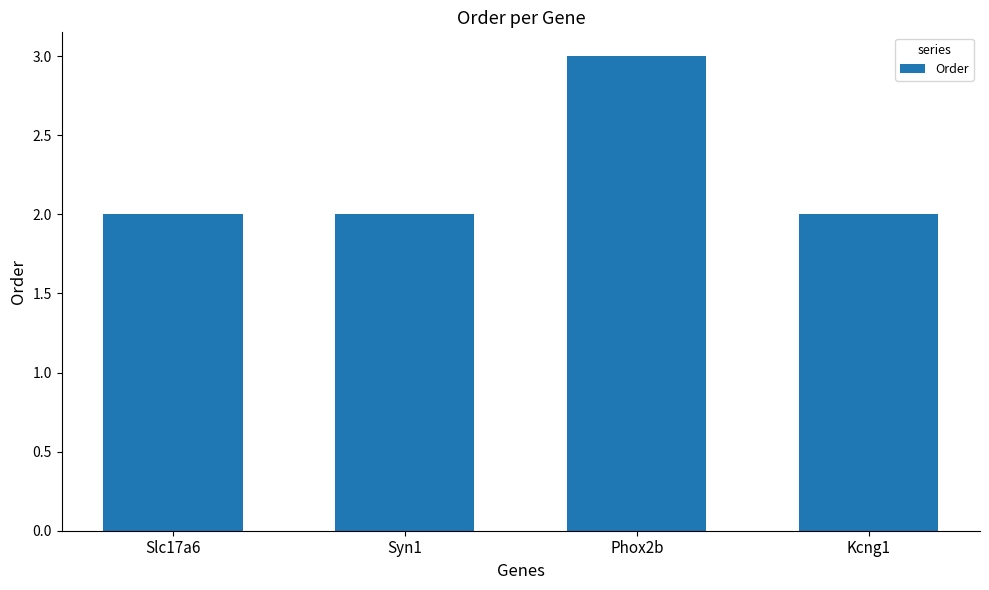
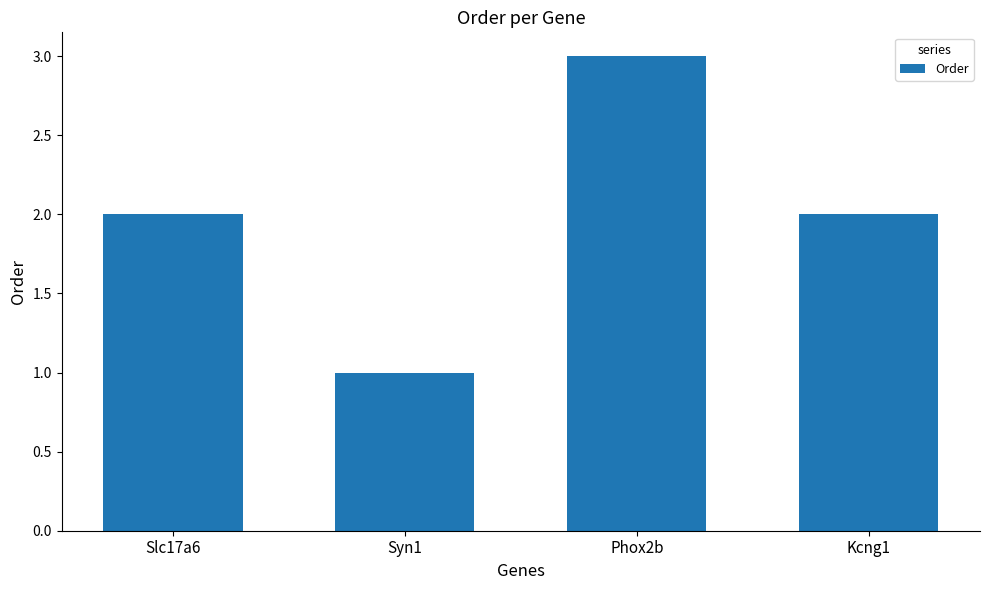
Syn1: 2 -> 1
